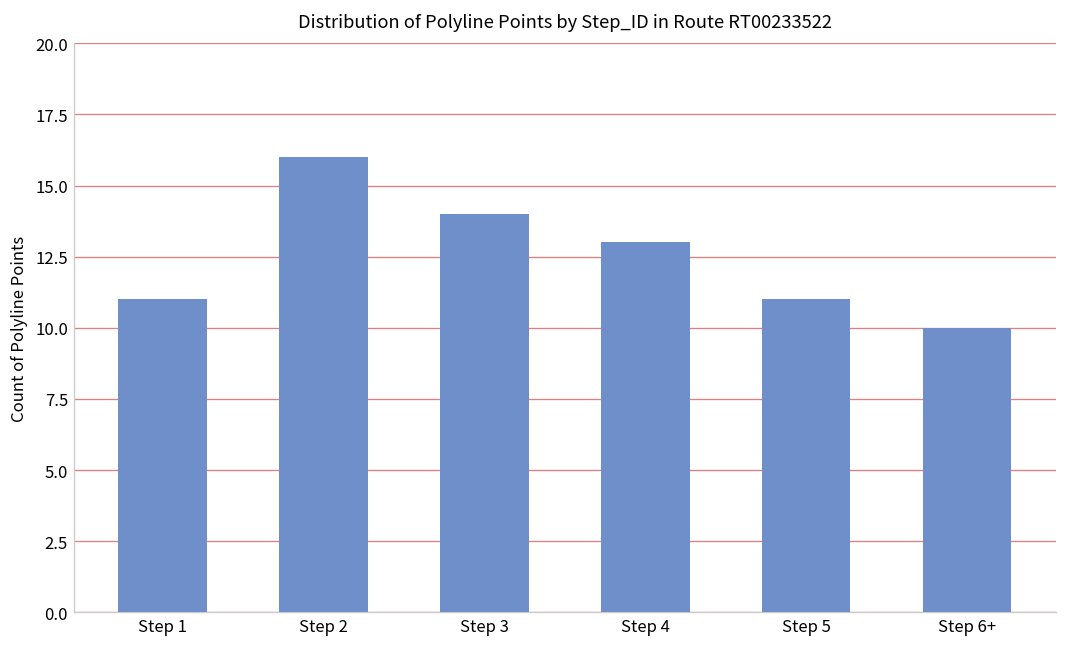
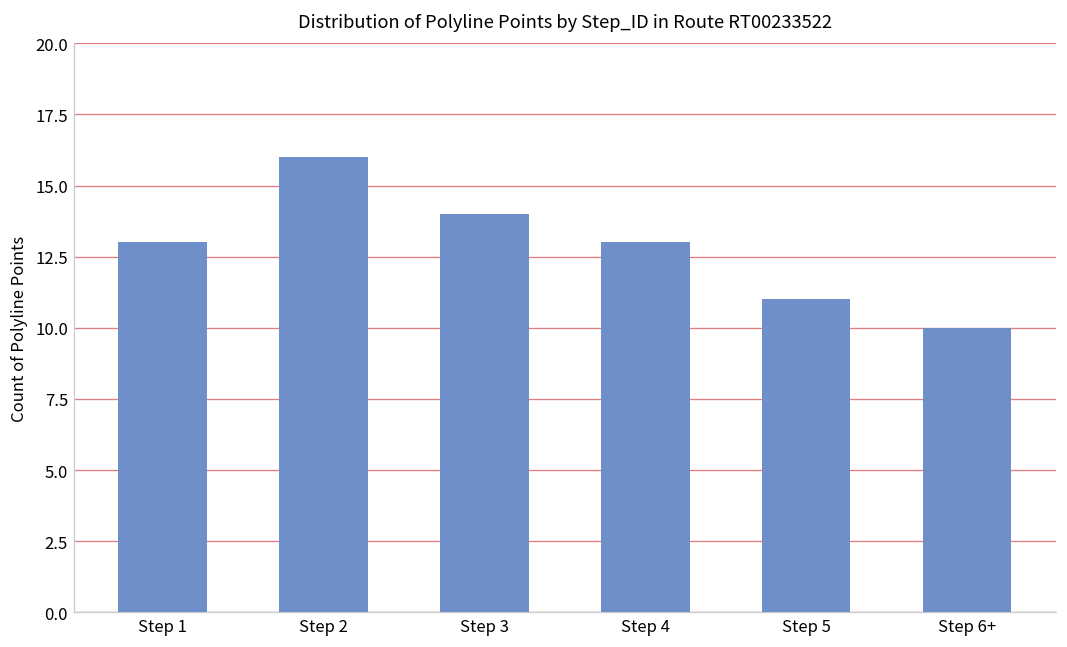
Step 1: 11 -> 13
